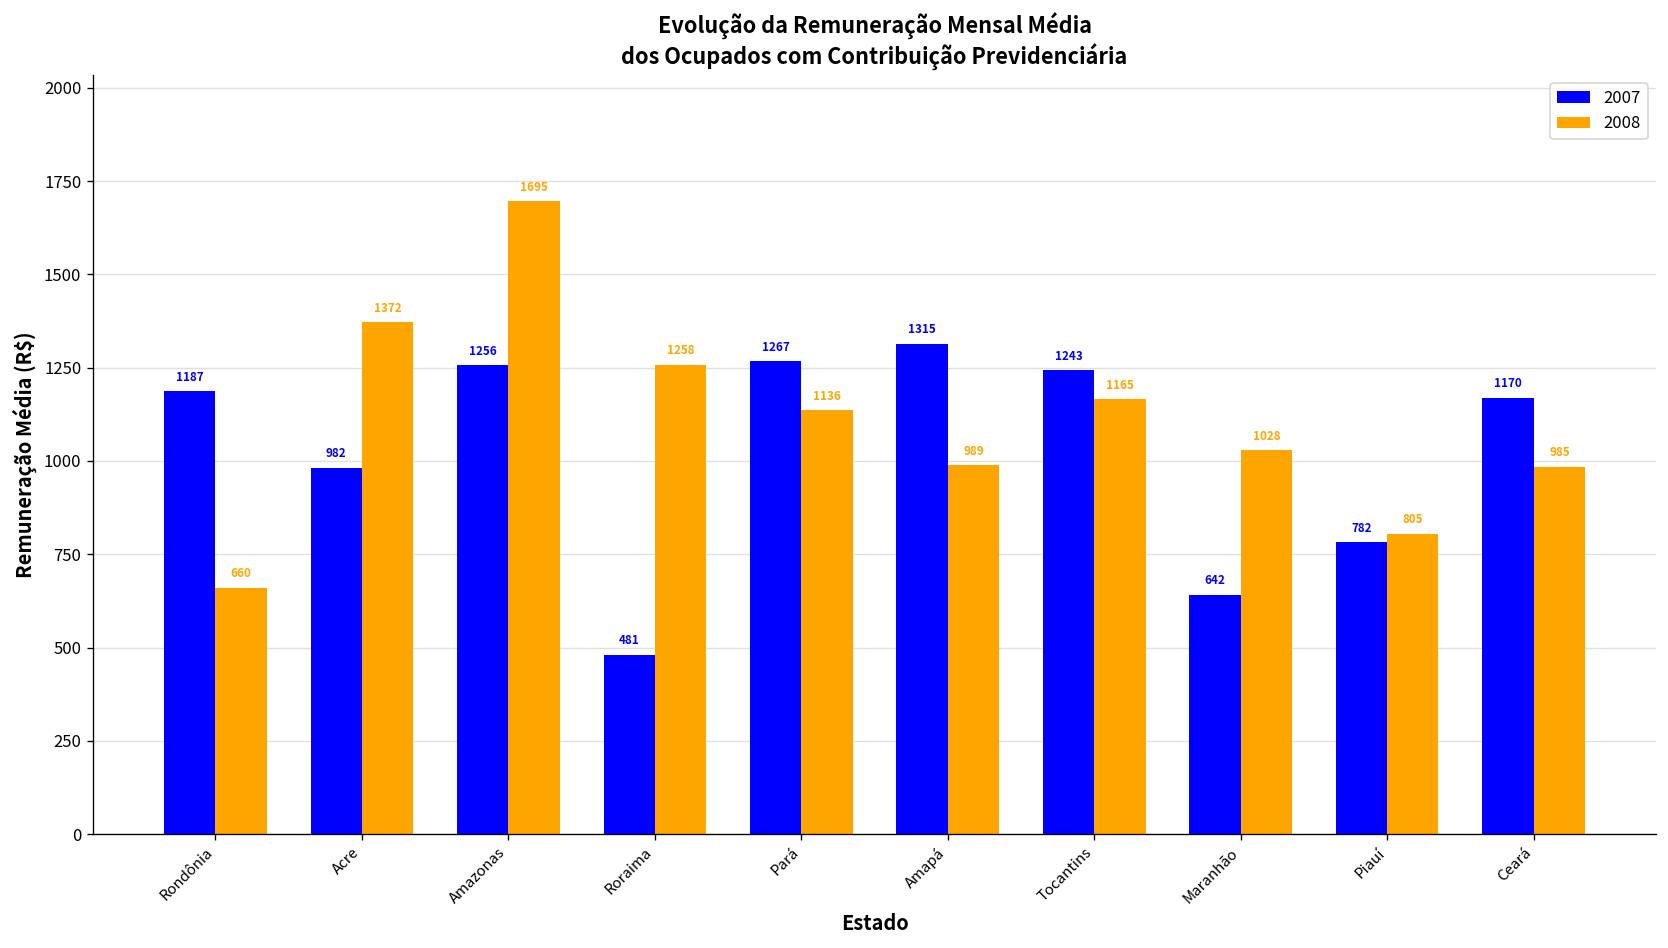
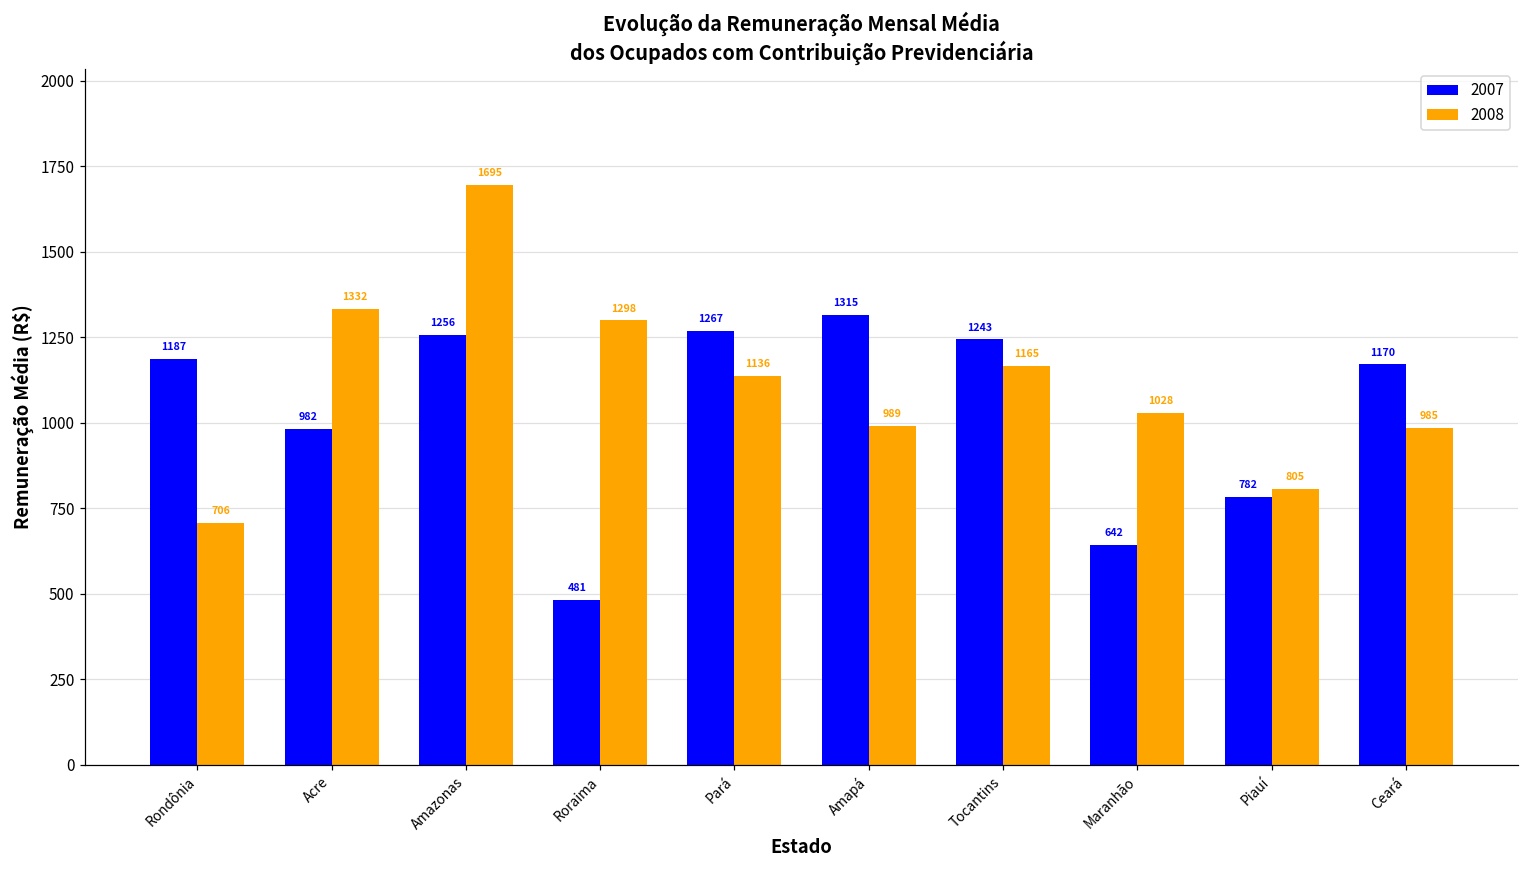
2008, Rondônia: 660 -> 706
2008, Acre: 1372 -> 1332
2008, Roraima: 1258 -> 1298
